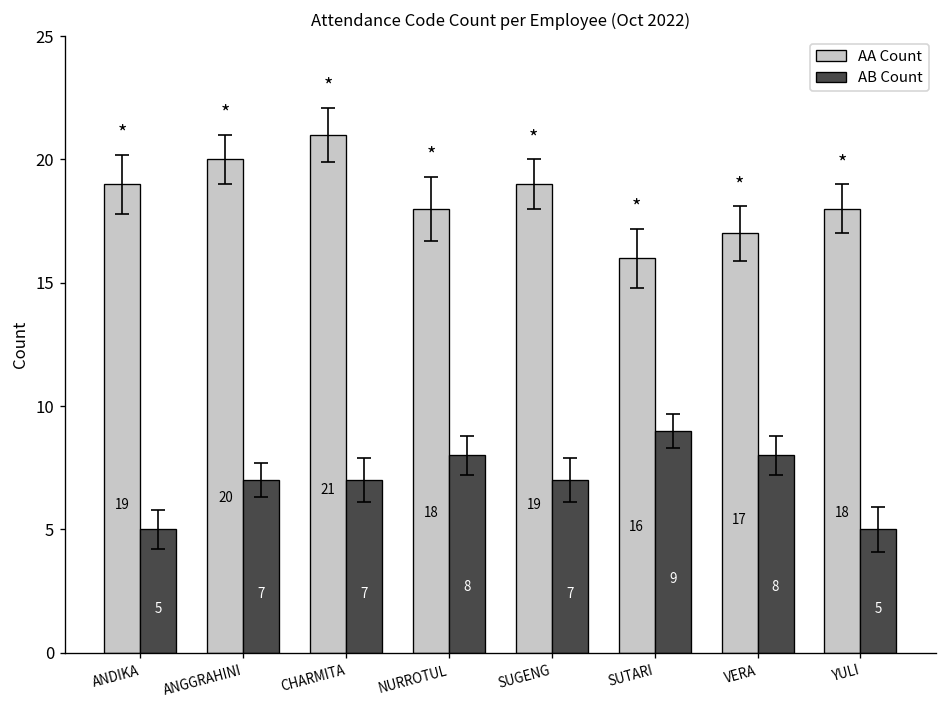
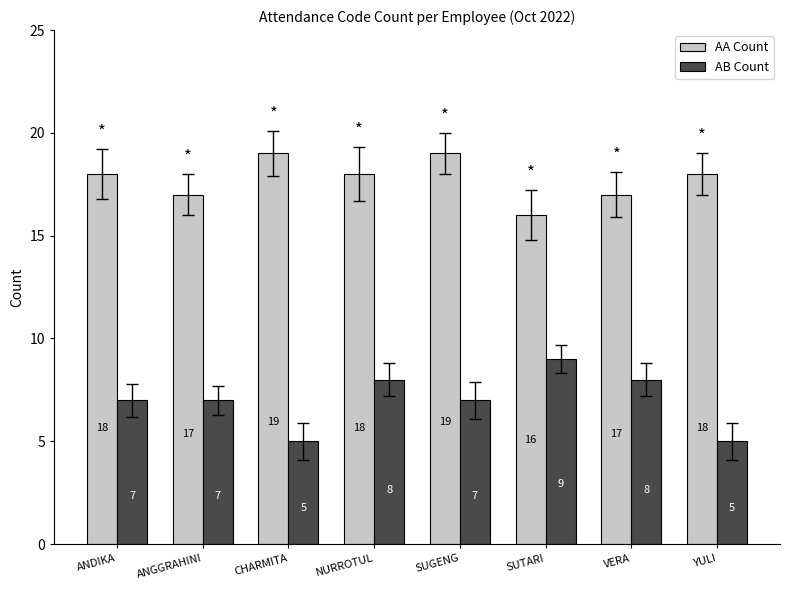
AA Count, ANDIKA: 19 -> 18
AB Count, ANDIKA: 5 -> 7
AA Count, ANGGRAHINI: 20 -> 17
AA Count, CHARMITA: 21 -> 19
AB Count, CHARMITA: 7 -> 5
